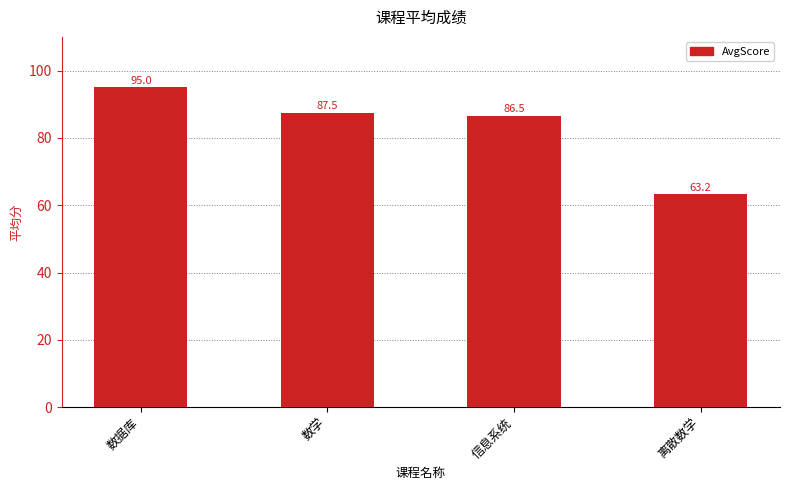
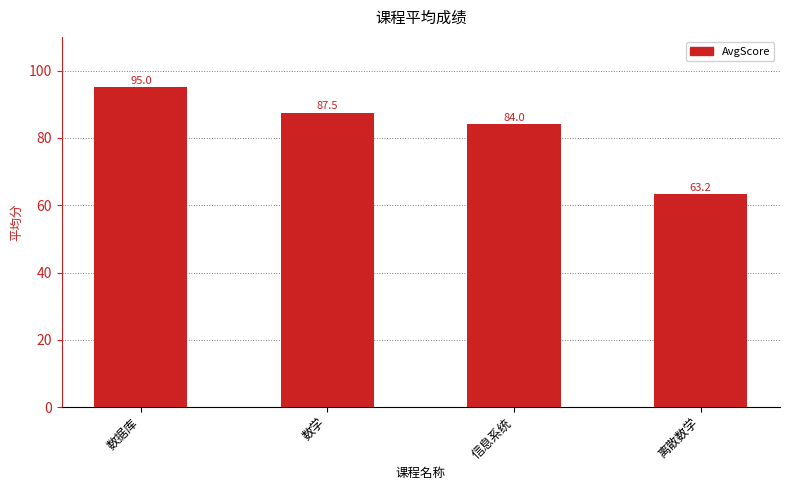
信息系统: 86.5 -> 84.0
